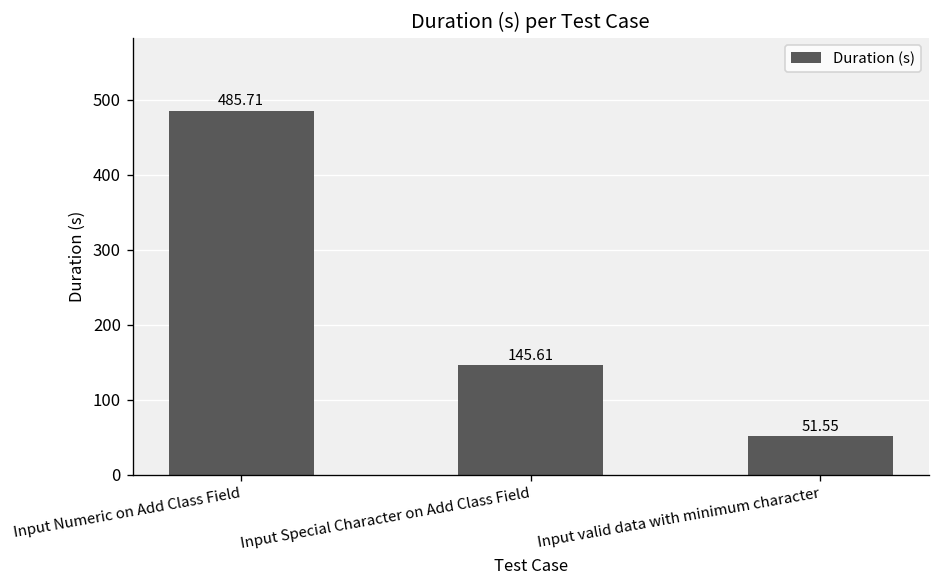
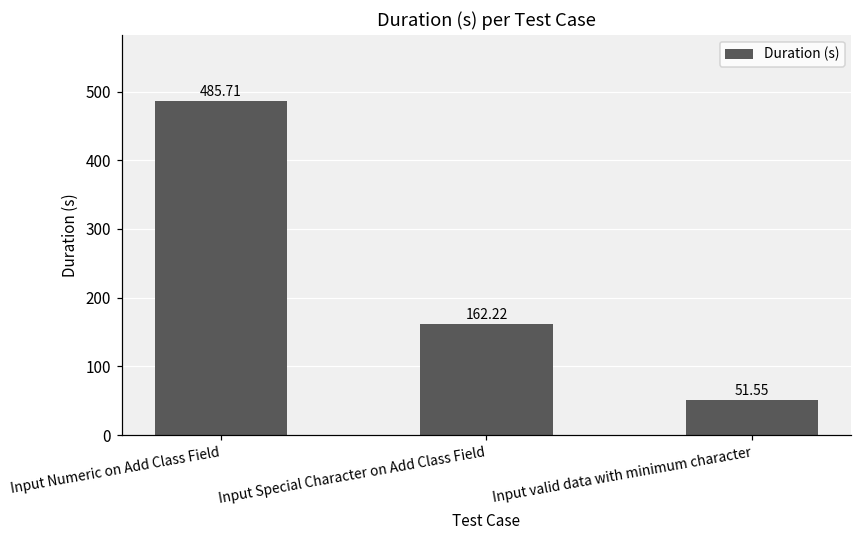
Input Special Character on Add Class Field: 145.61 -> 162.22
